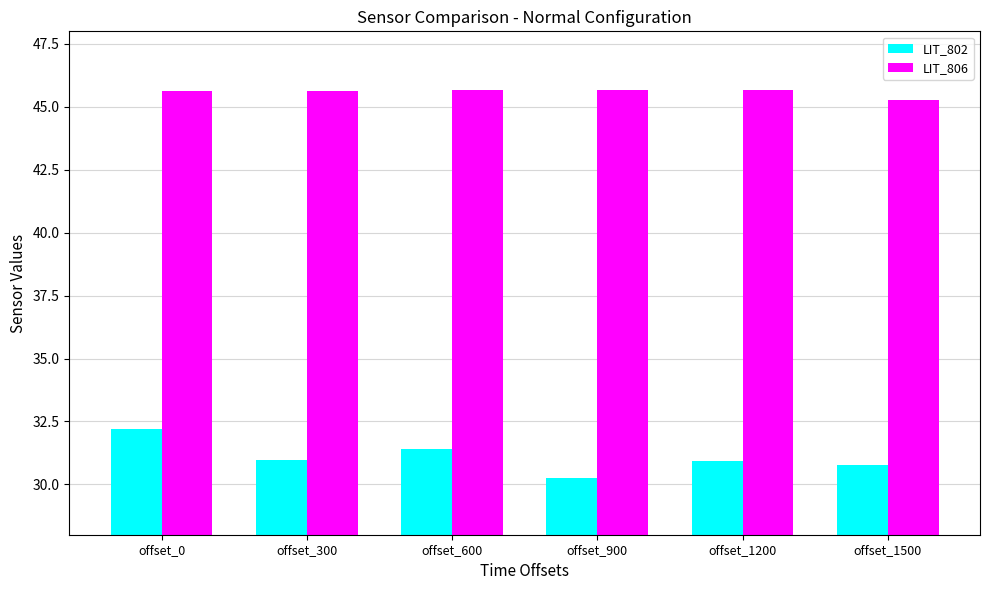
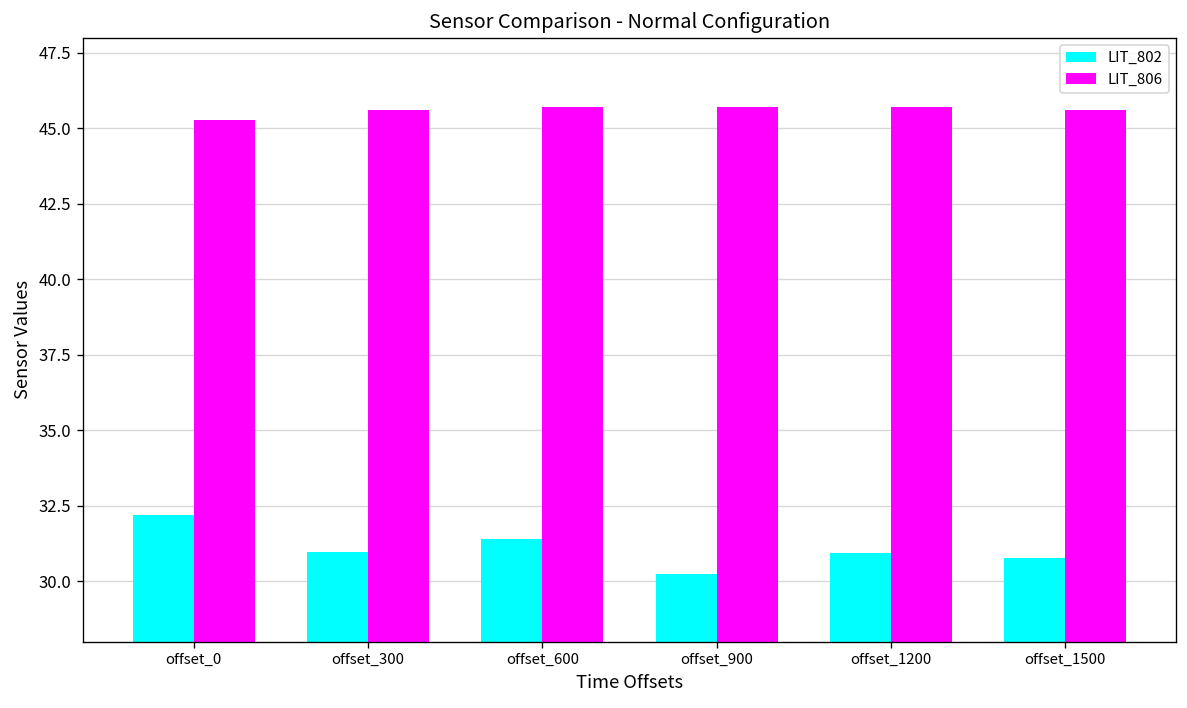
LIT_806, offset_0: 45.6 -> 45.3
LIT_806, offset_1500: 45.3 -> 45.6
